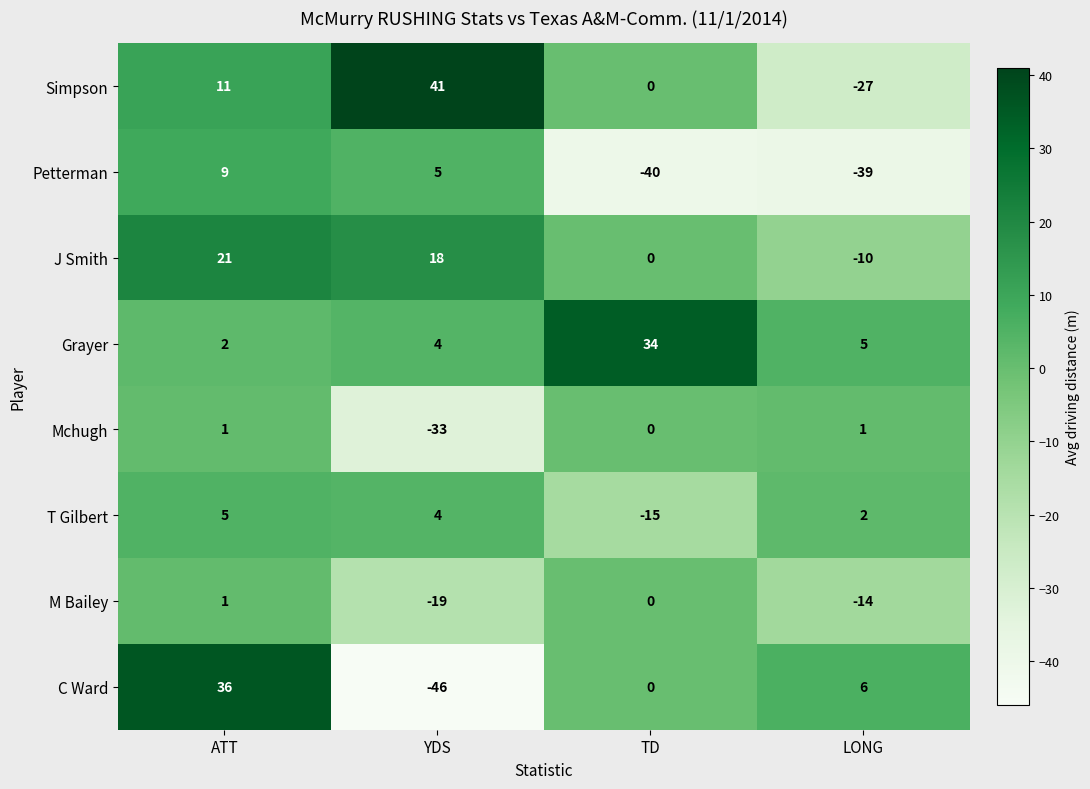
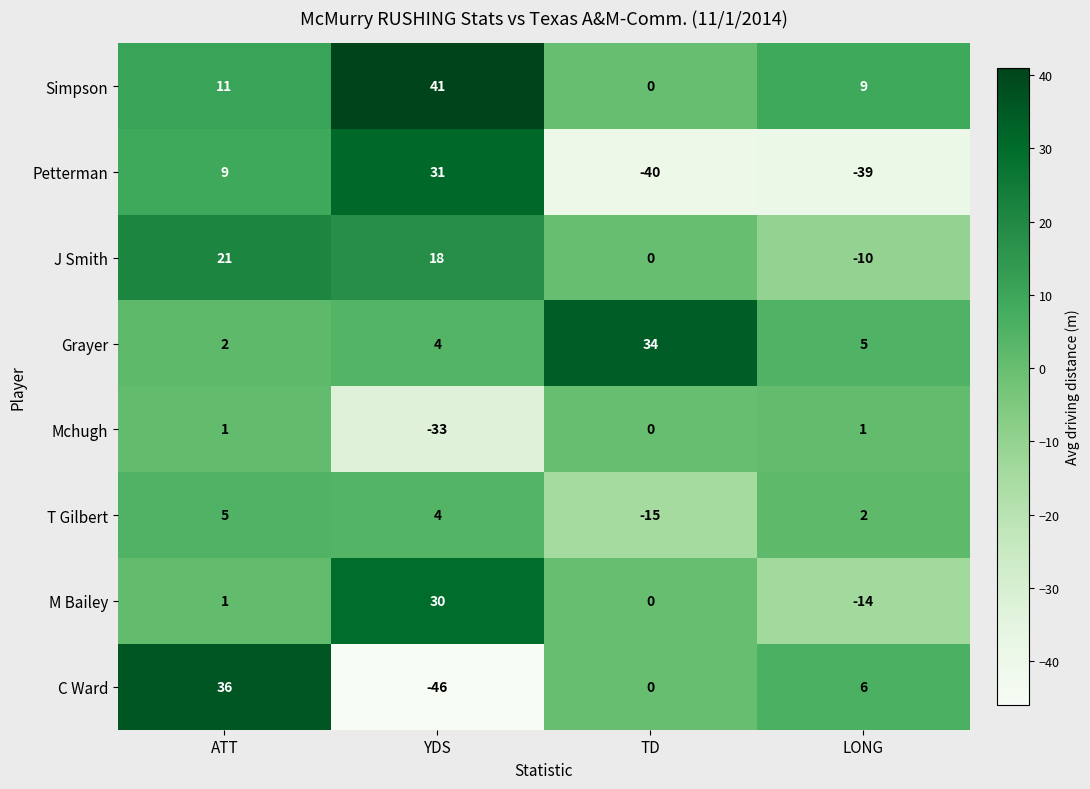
Simpson, LONG: -27 -> 9
Petterman, YDS: 5 -> 31
M Bailey, YDS: -19 -> 30
